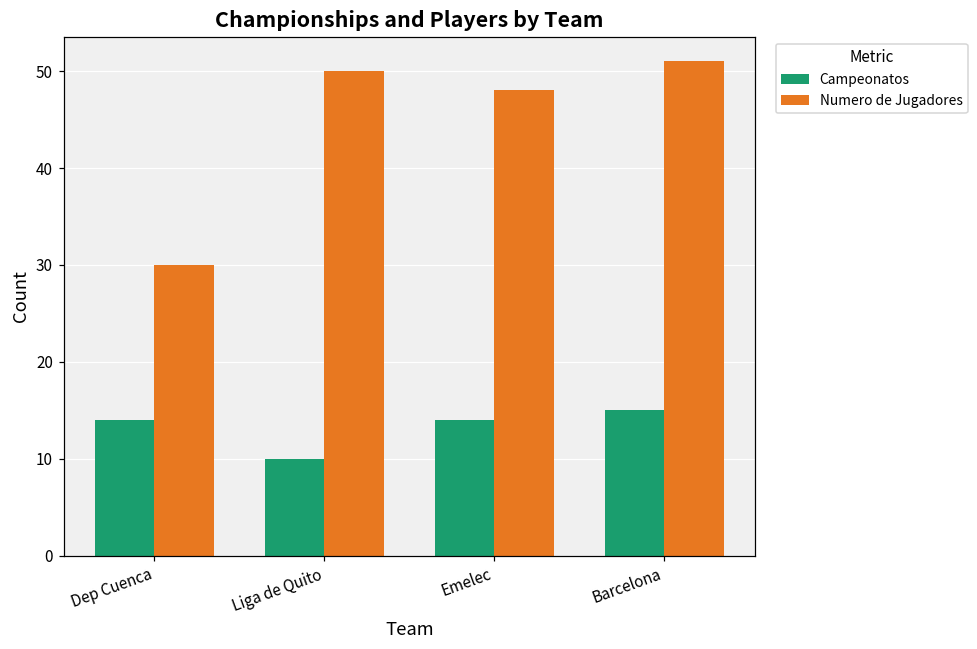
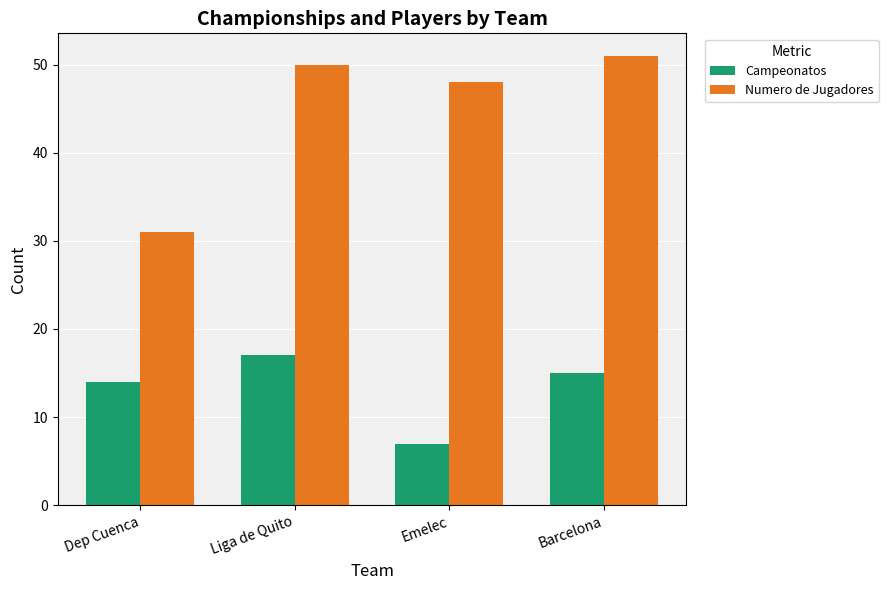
Numero de Jugadores, Dep Cuenca: 30 -> 31
Campeonatos, Liga de Quito: 10 -> 17
Campeonatos, Emelec: 14 -> 7
